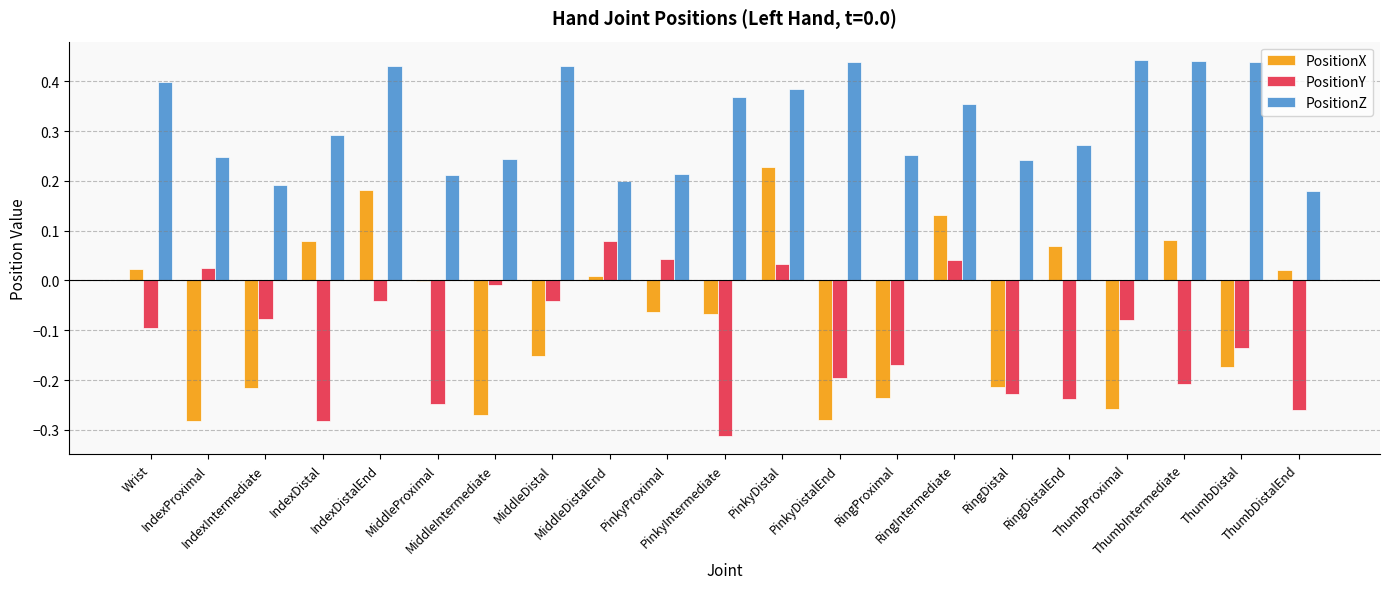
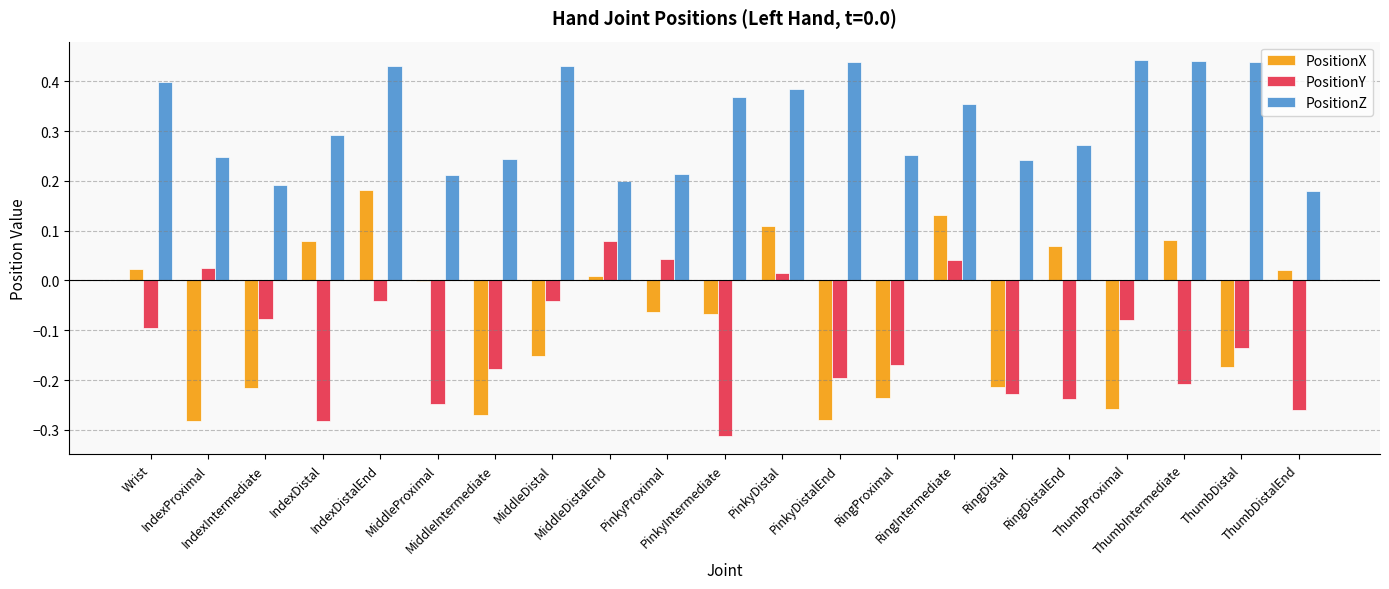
PositionY, MiddleIntermediate: -0.01 -> -0.18
PositionX, PinkyDistal: 0.23 -> 0.11
PositionY, PinkyDistal: 0.03 -> 0.02
